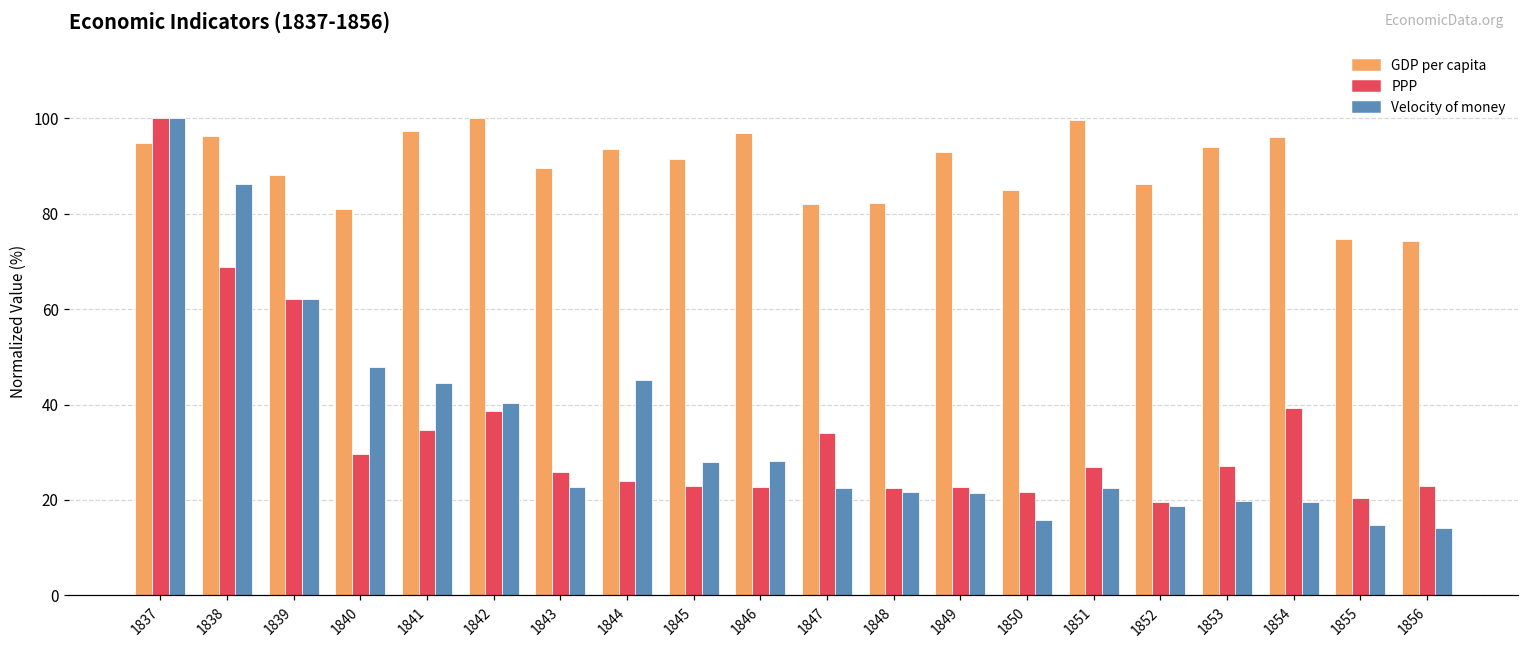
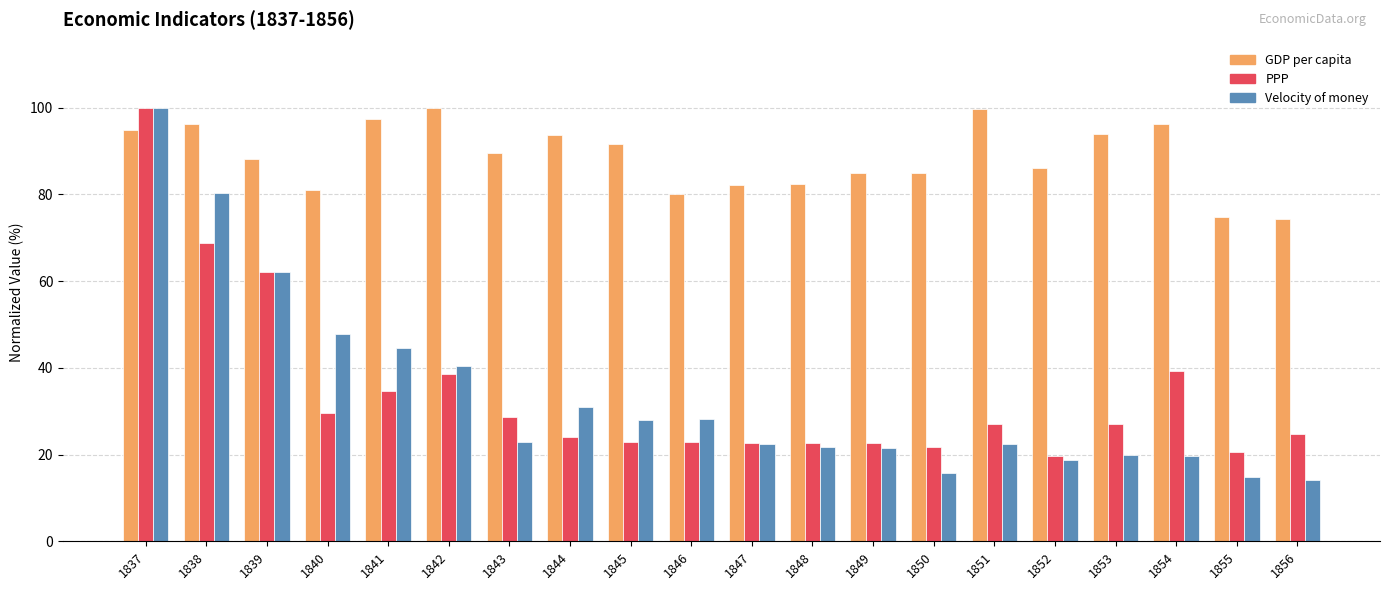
Velocity of money, 1838: 86 -> 80
PPP, 1843: 26 -> 29
Velocity of money, 1844: 45 -> 31
GDP per capita, 1846: 97 -> 80
PPP, 1847: 34 -> 23
GDP per capita, 1849: 93 -> 85
PPP, 1856: 23 -> 25
